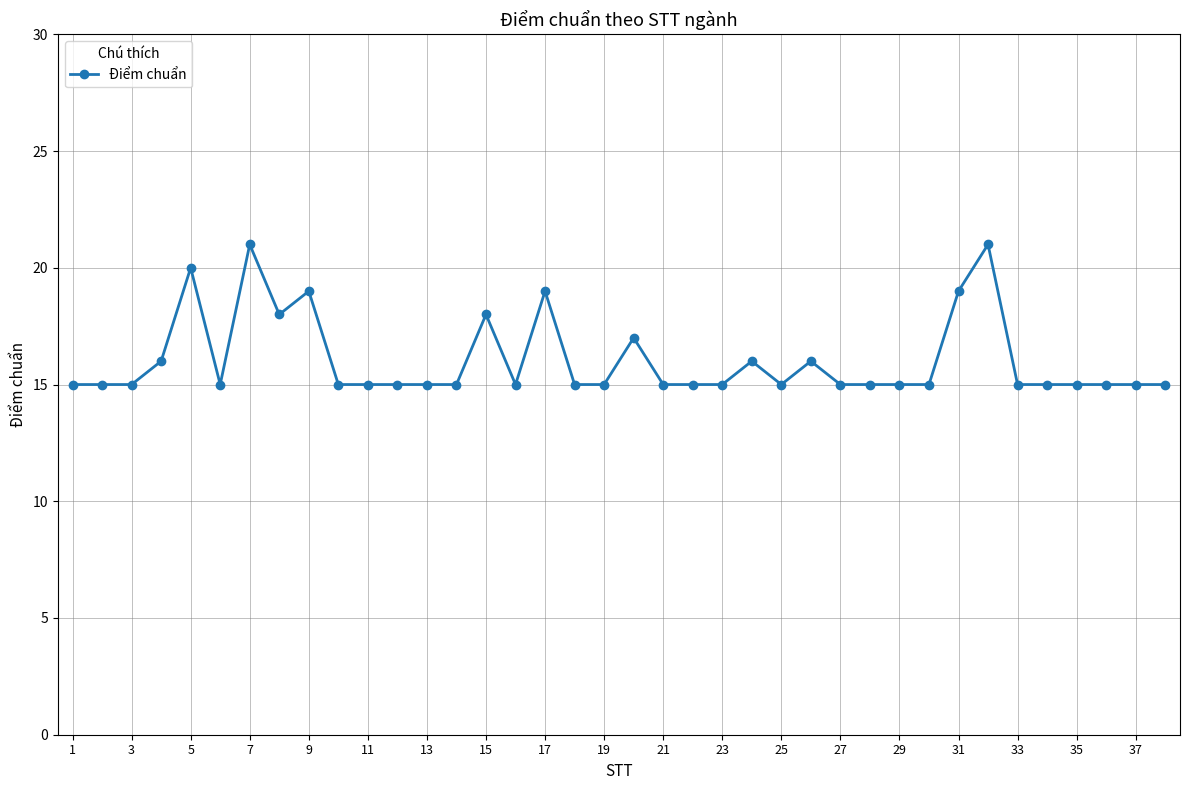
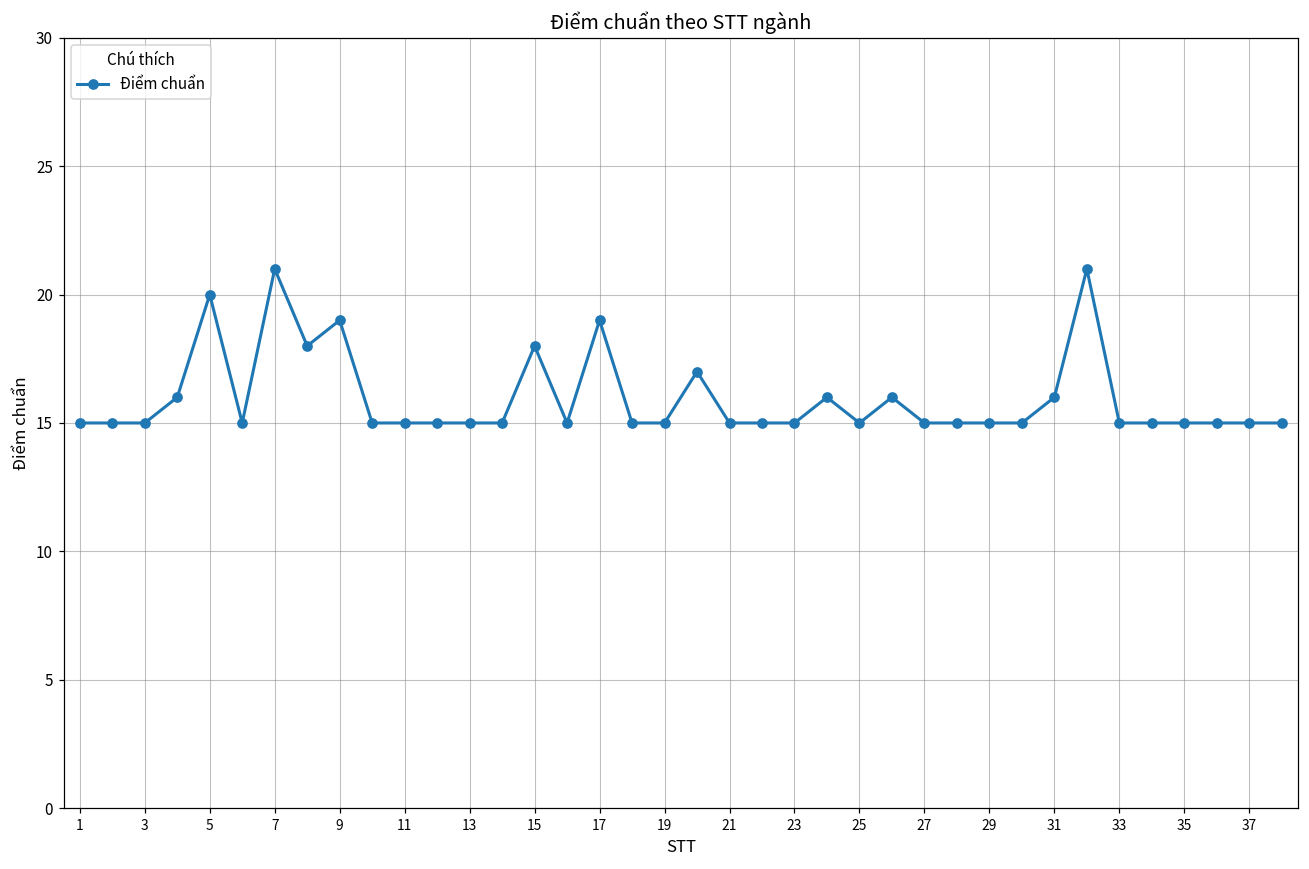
31: 19 -> 16
